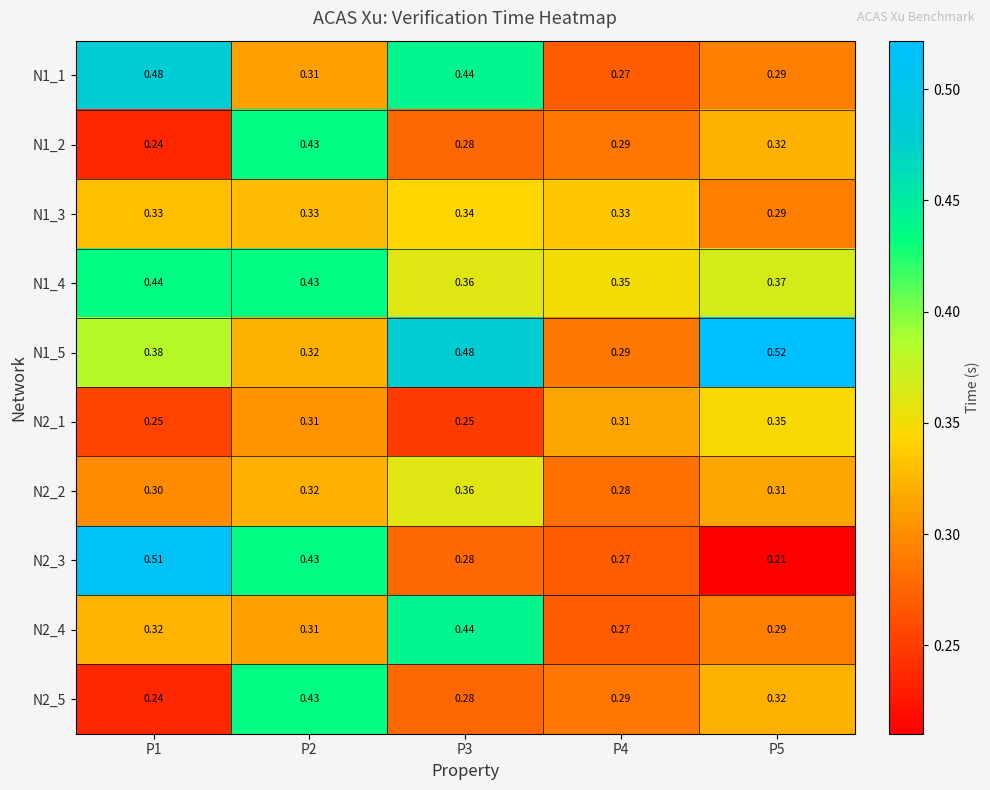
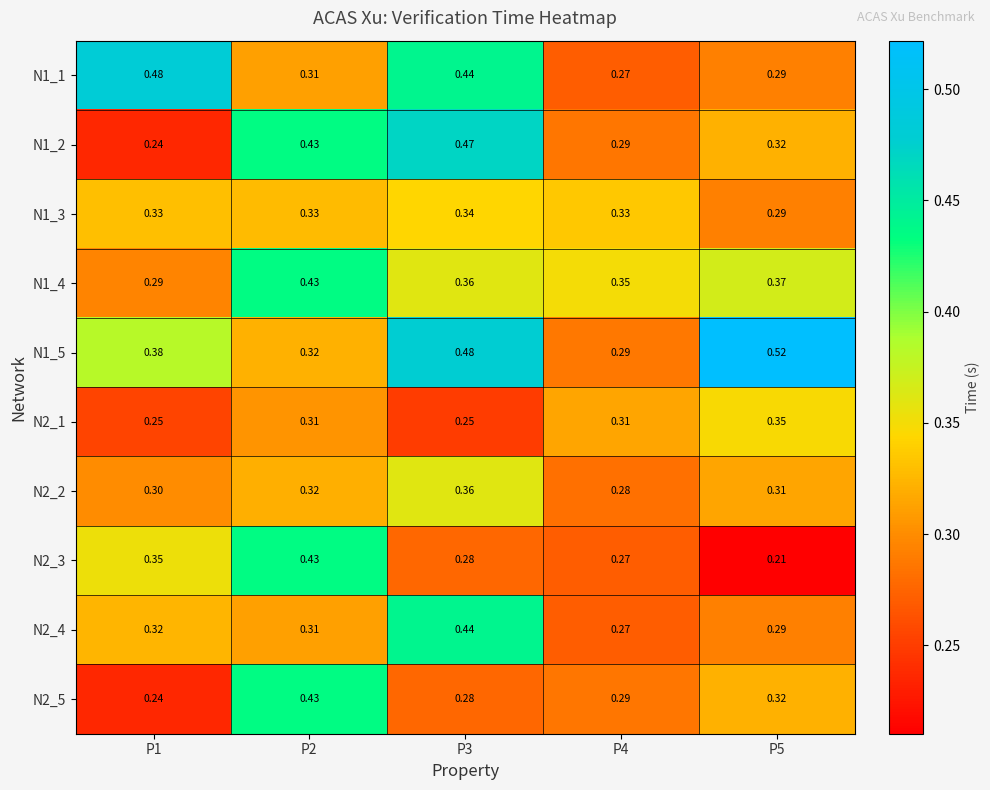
N1_2, P3: 0.28 -> 0.47
N1_4, P1: 0.44 -> 0.29
N2_3, P1: 0.51 -> 0.35
